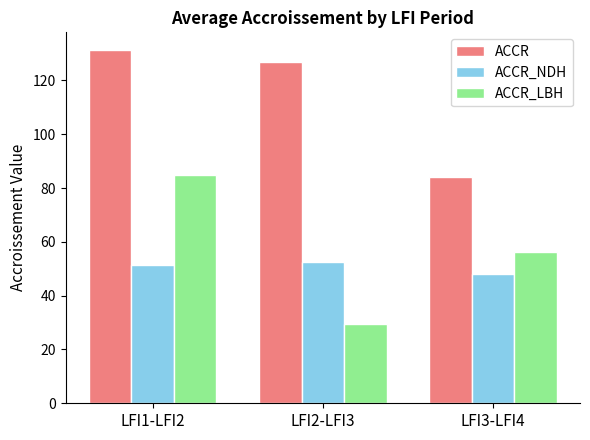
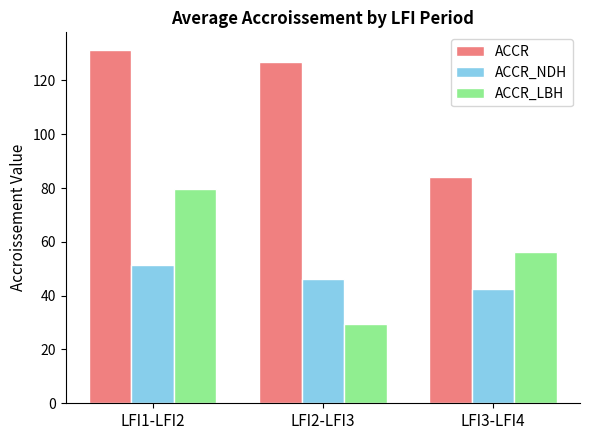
ACCR_LBH, LFI1-LFI2: 85 -> 80
ACCR_NDH, LFI2-LFI3: 52 -> 46
ACCR_NDH, LFI3-LFI4: 48 -> 42
